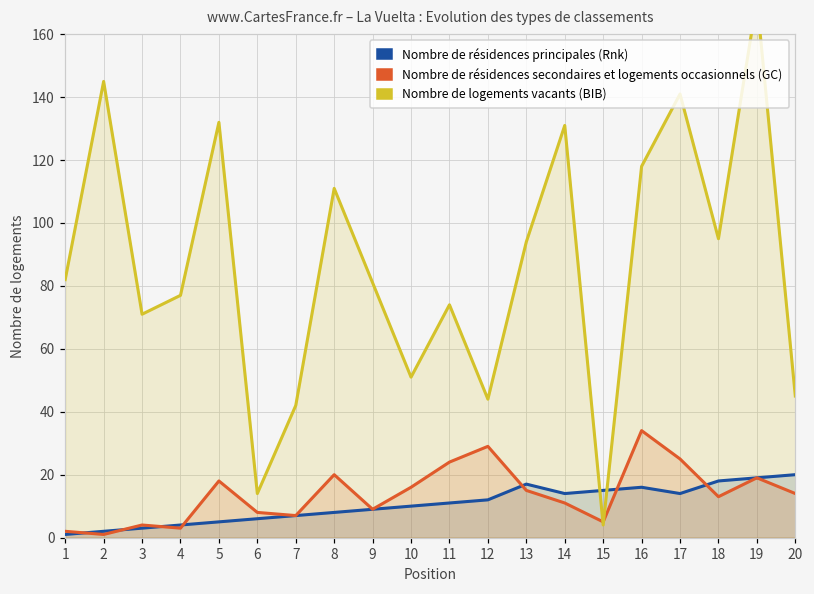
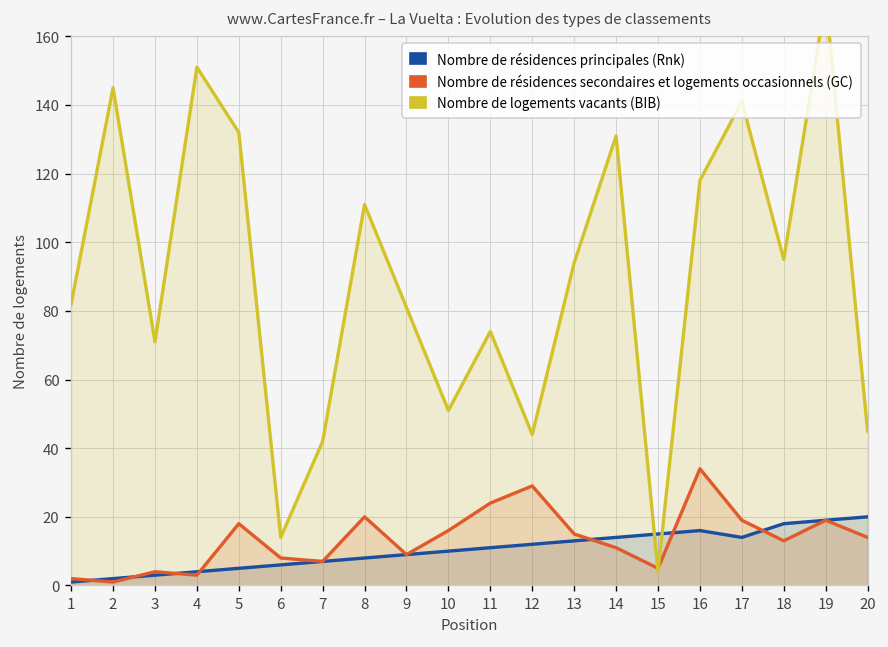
Nombre de logements vacants (BIB), 4: 77 -> 151
Nombre de résidences principales (Rnk), 13: 17 -> 13
Nombre de résidences secondaires et logements occasionnels (GC), 17: 25 -> 19
